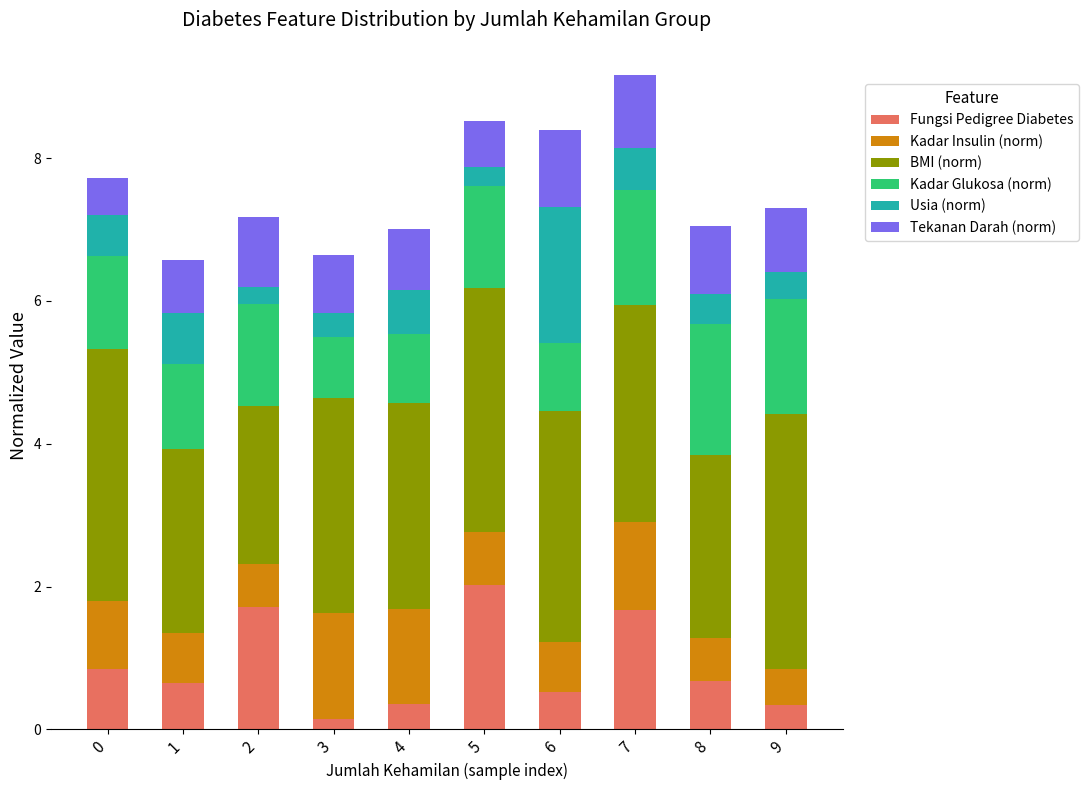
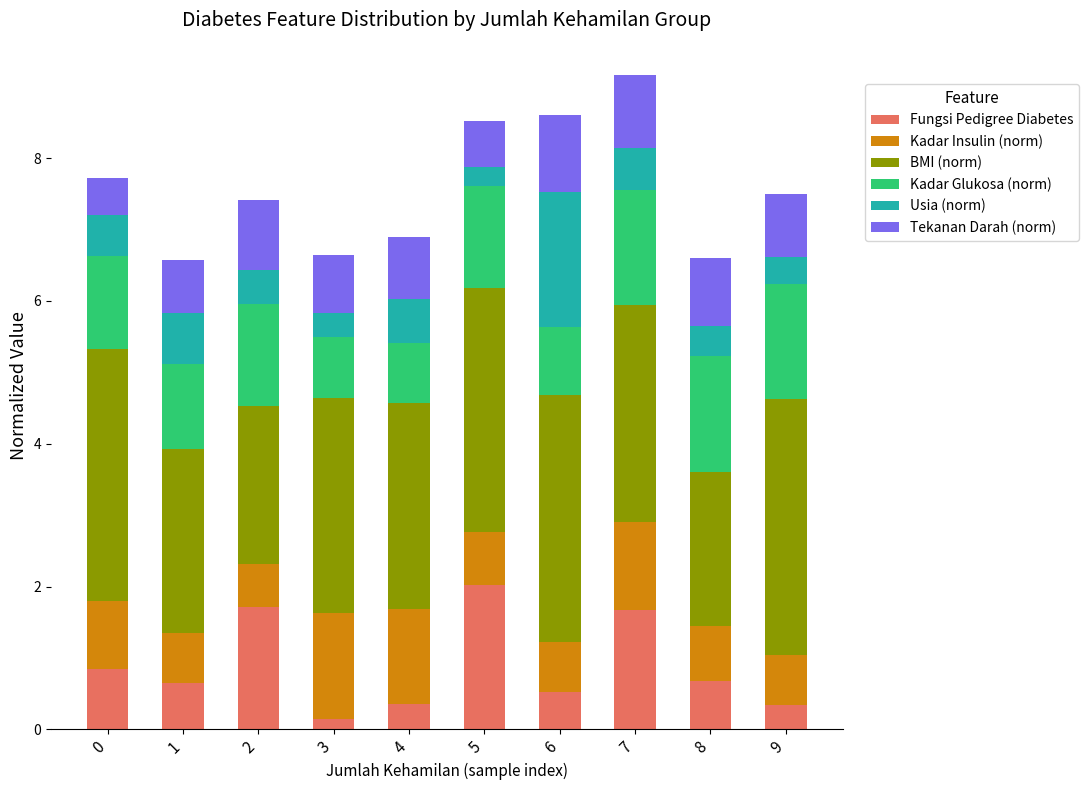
Usia (norm), 2: 0.2 -> 0.5
Kadar Glukosa (norm), 4: 1.0 -> 0.8
BMI (norm), 6: 3.2 -> 3.5
Kadar Insulin (norm), 8: 0.6 -> 0.8
BMI (norm), 8: 2.6 -> 2.2
Kadar Glukosa (norm), 8: 1.8 -> 1.6
Kadar Insulin (norm), 9: 0.5 -> 0.7
